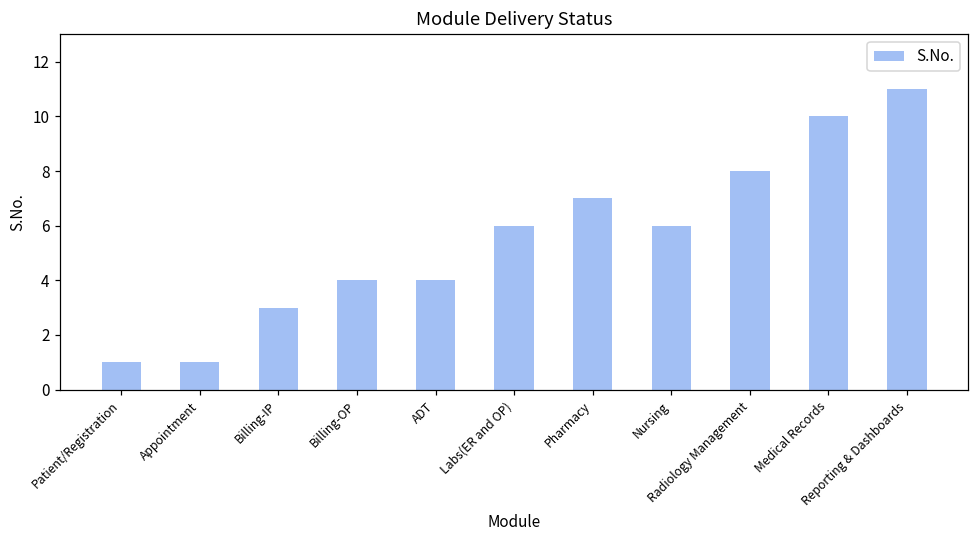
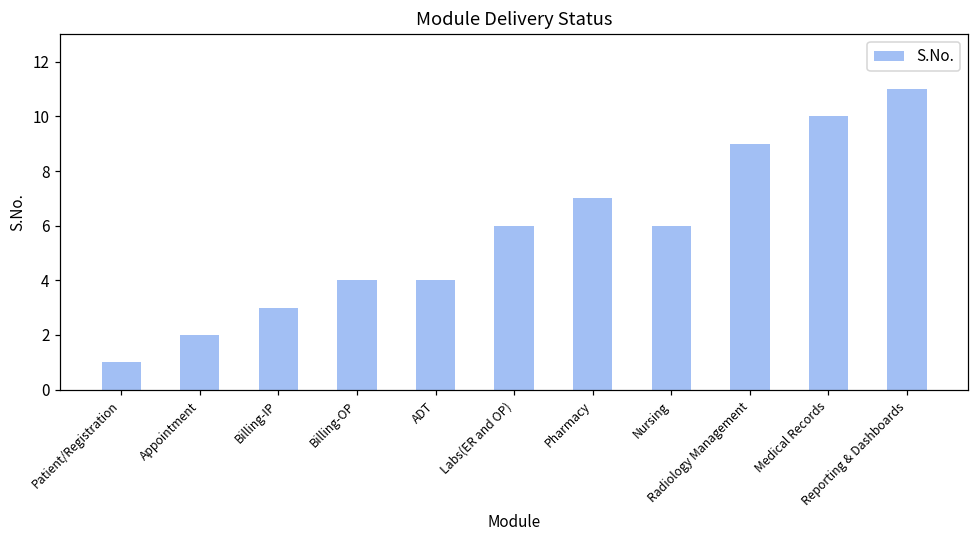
Appointment: 1 -> 2
Radiology Management: 8 -> 9
